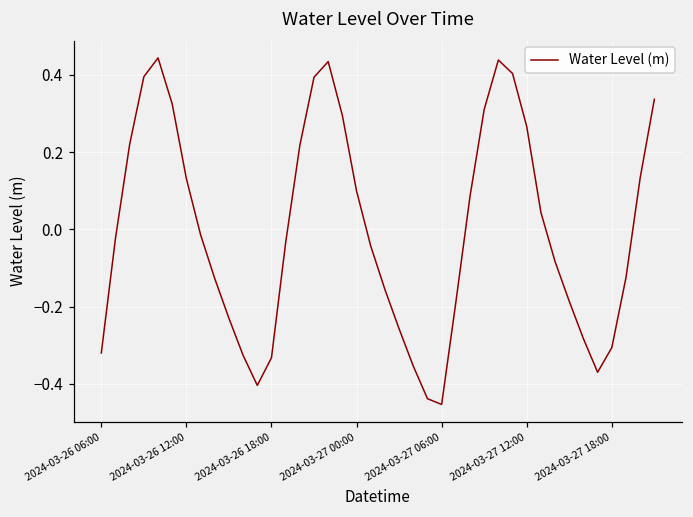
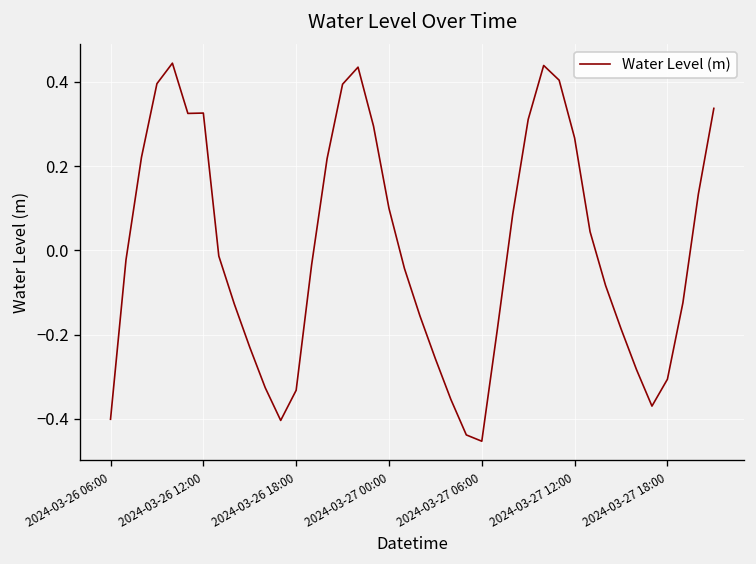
2024-03-26 06:00: -0.32 -> -0.40
2024-03-26 12:00: 0.13 -> 0.33
